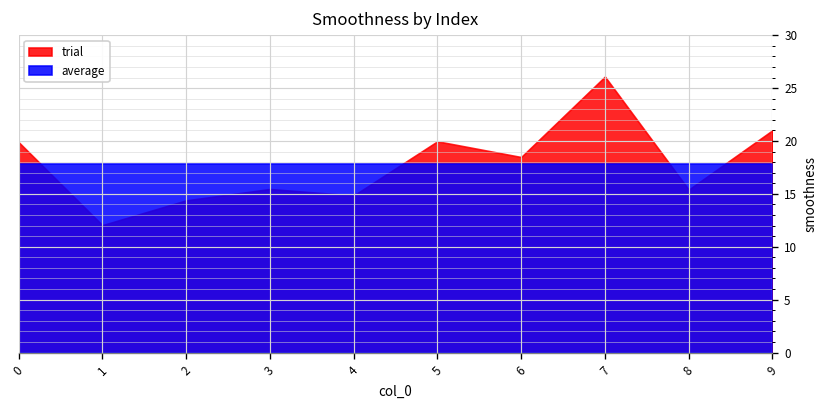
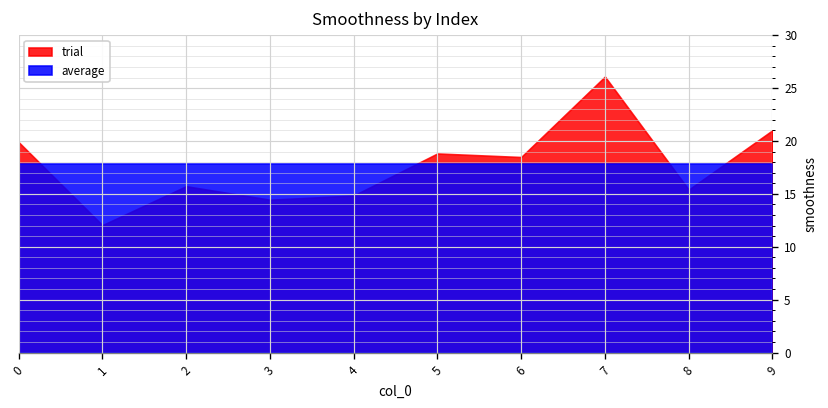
trial, 2: 14 -> 16
trial, 3: 15 -> 14
trial, 5: 20 -> 19
